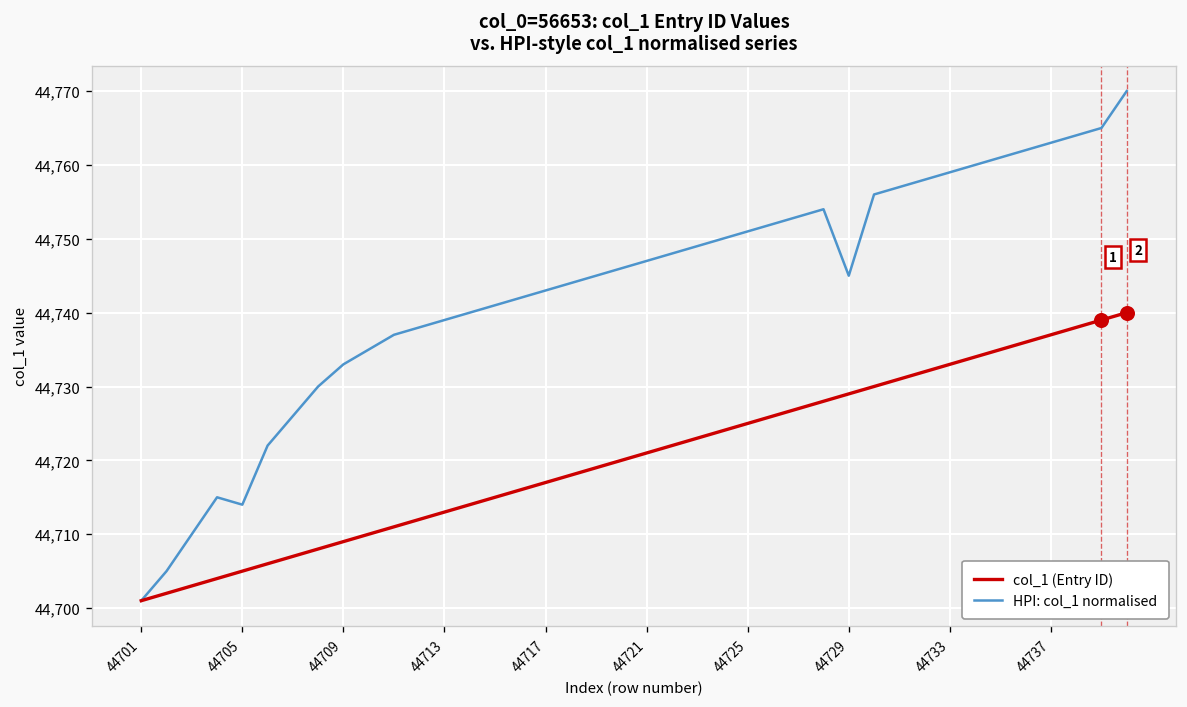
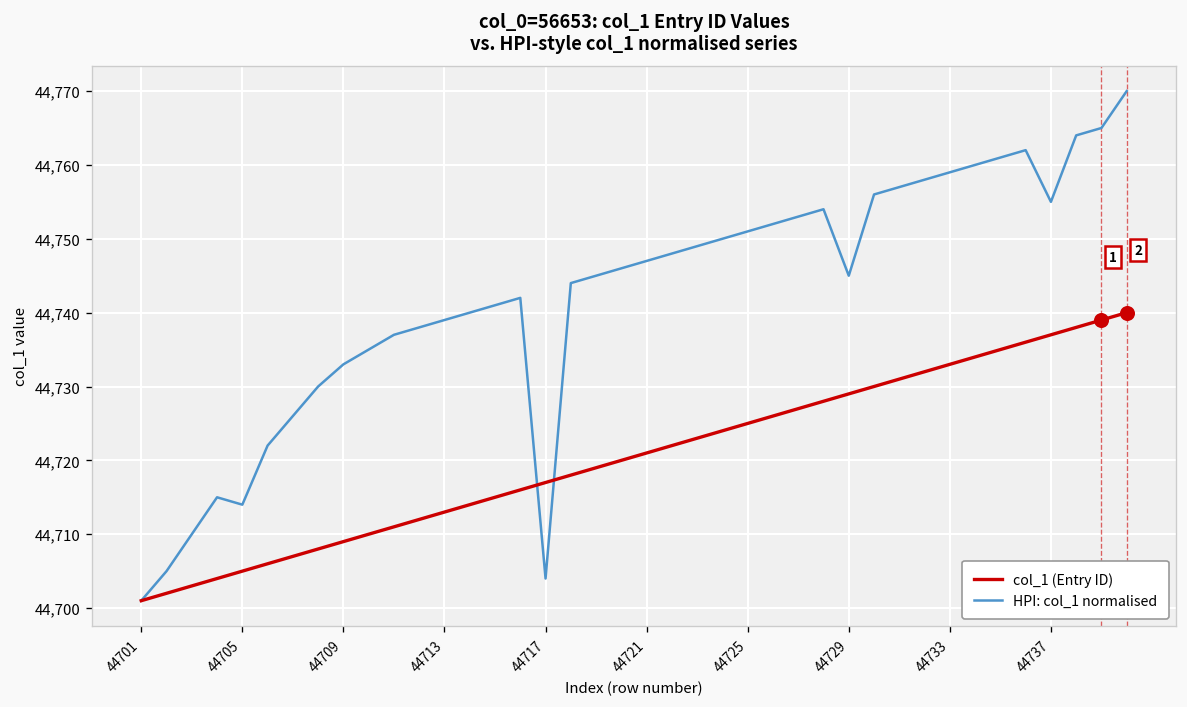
HPI: col_1 normalised, 44717: 44,743 -> 44,704
HPI: col_1 normalised, 44737: 44,763 -> 44,755
